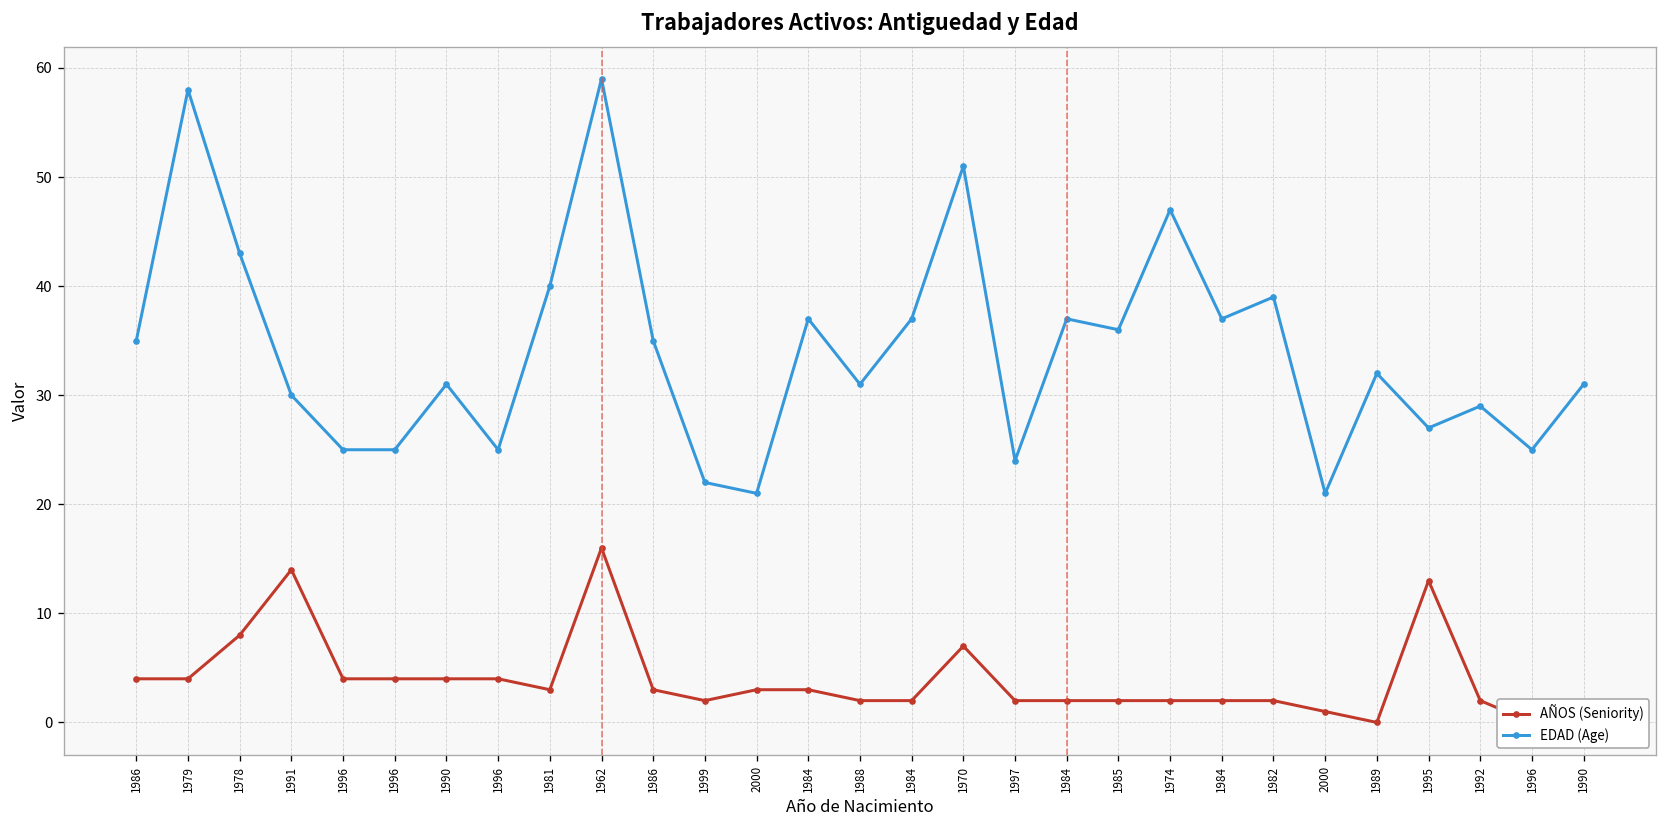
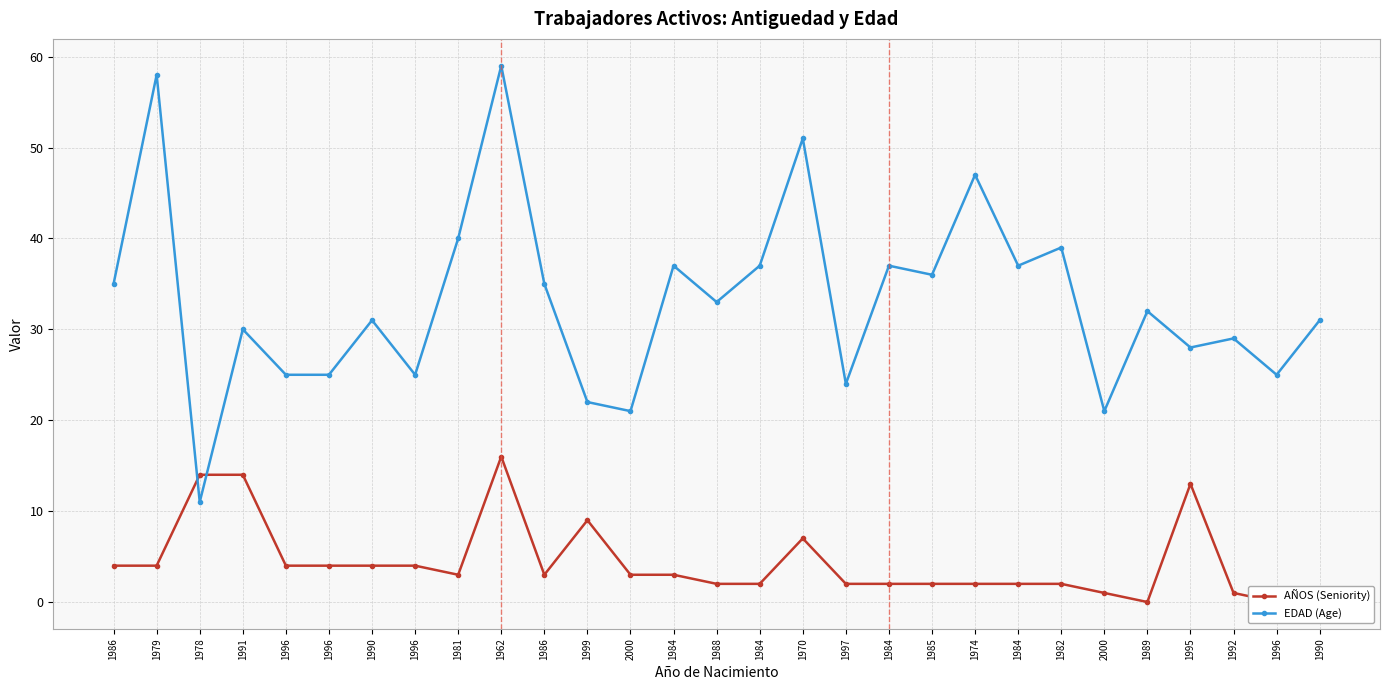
AÑOS (Seniority), 1978: 8 -> 14
EDAD (Age), 1978: 43 -> 11
AÑOS (Seniority), 1999: 2 -> 9
EDAD (Age), 1988: 31 -> 33
EDAD (Age), 1995: 27 -> 28
AÑOS (Seniority), 1992: 2 -> 1
